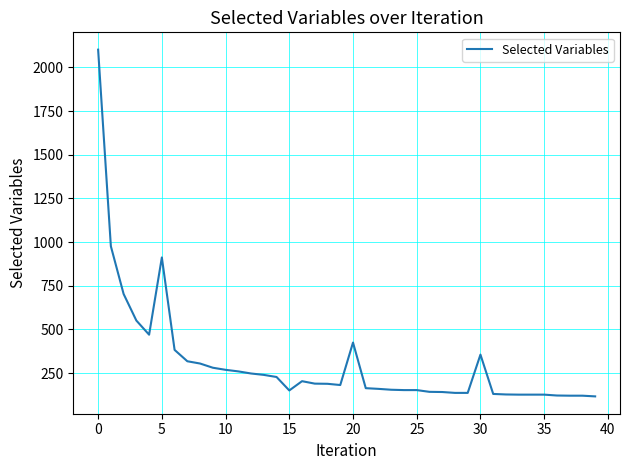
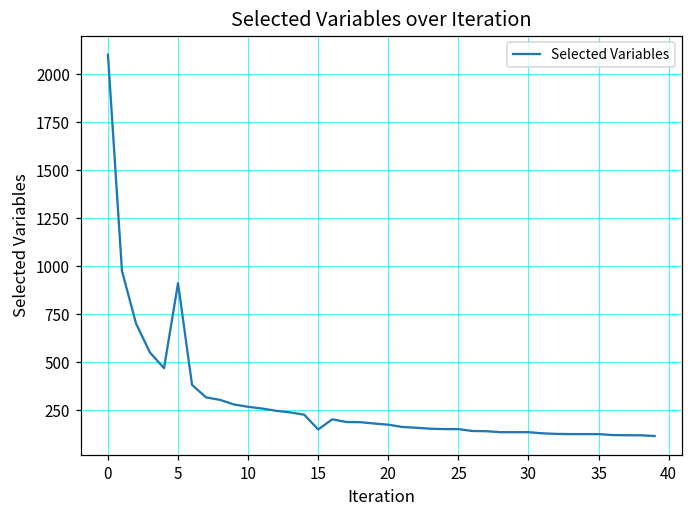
20: 430 -> 180
30: 360 -> 140
